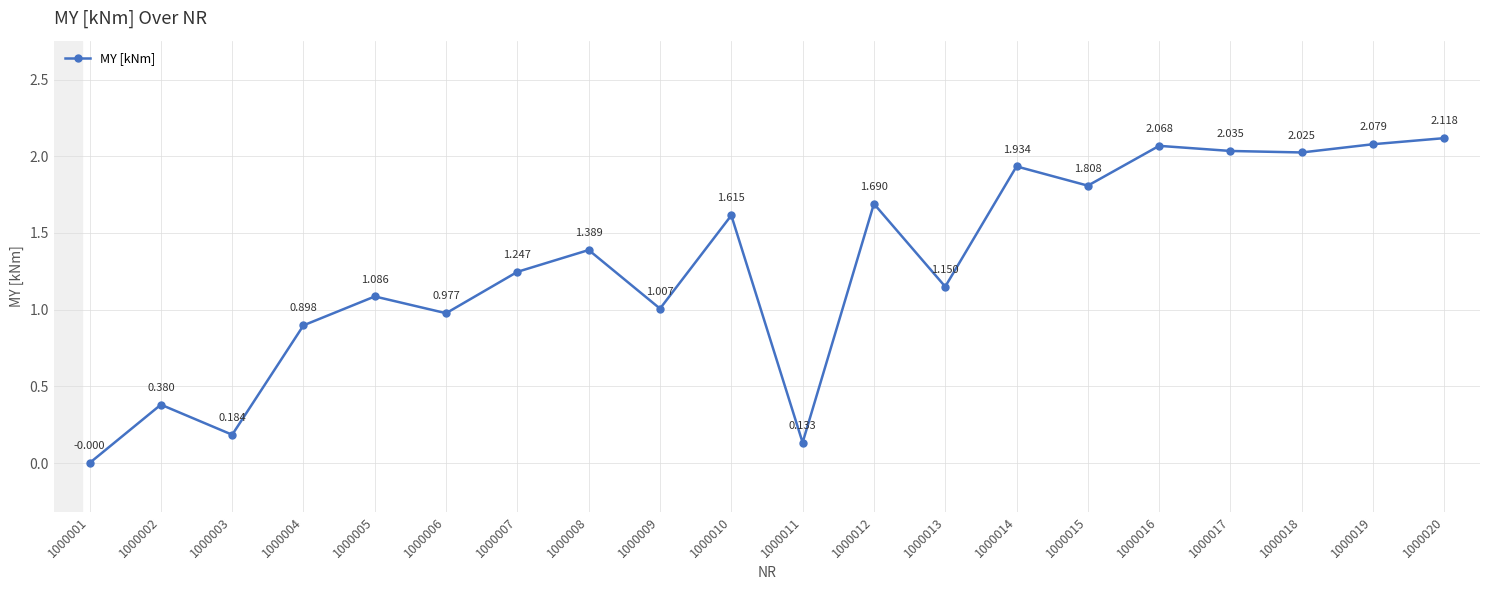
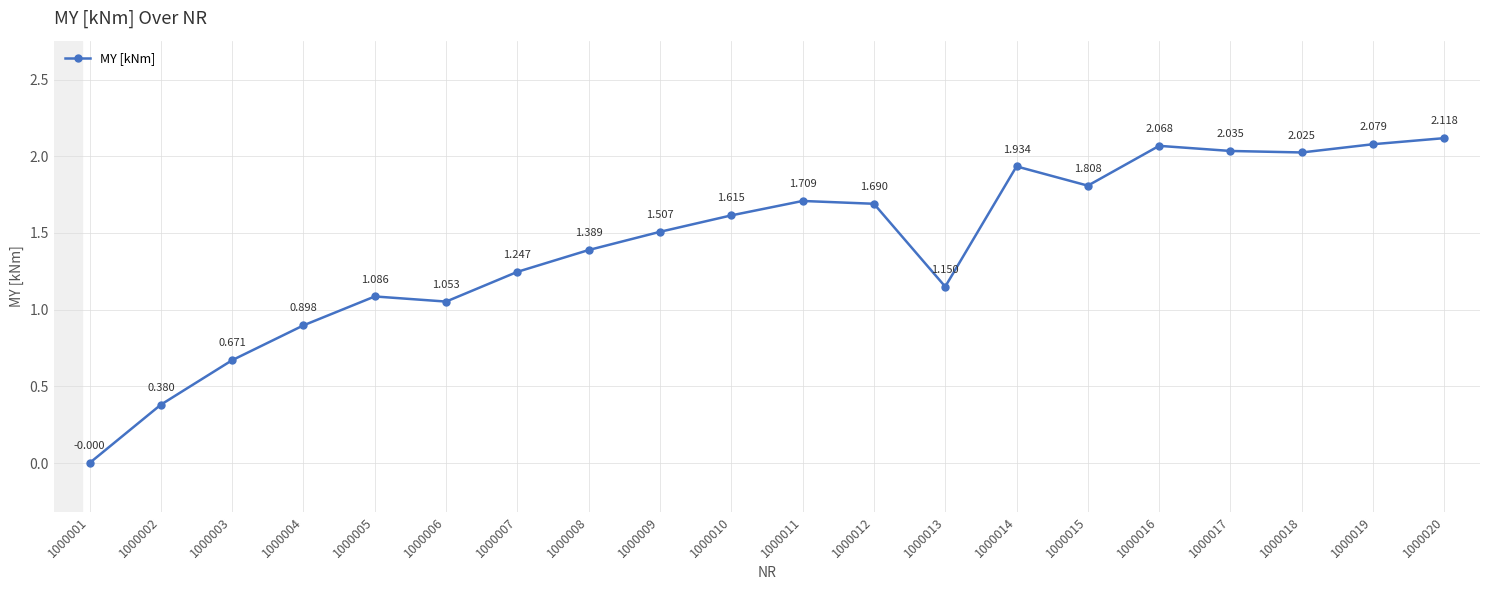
1000003: 0.184 -> 0.671
1000006: 0.977 -> 1.053
1000009: 1.007 -> 1.507
1000011: 0.133 -> 1.709
